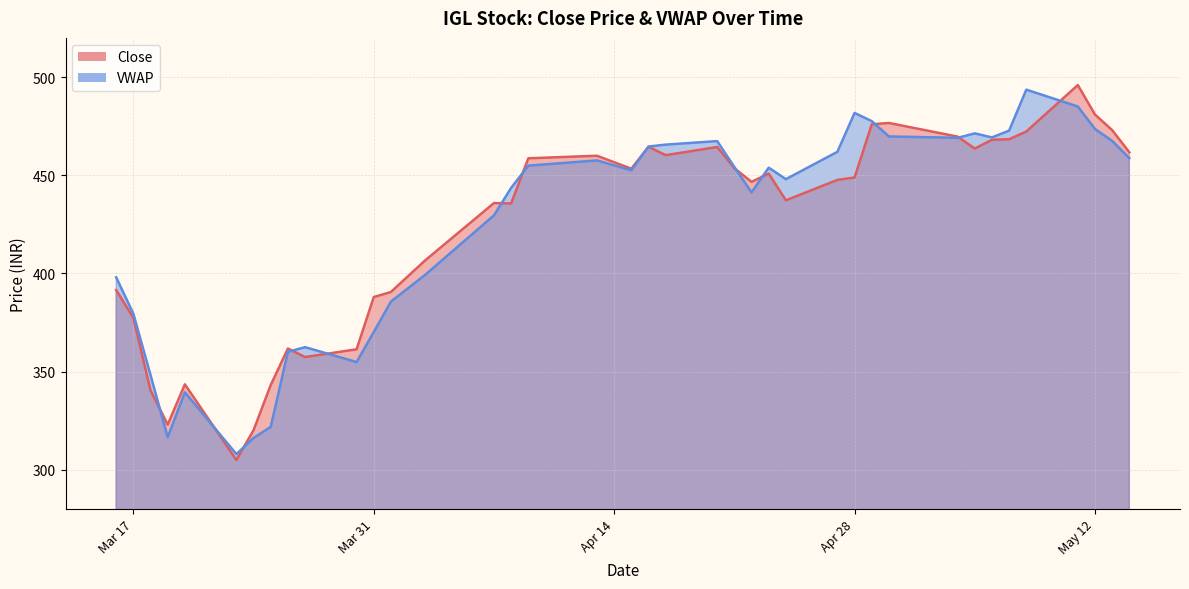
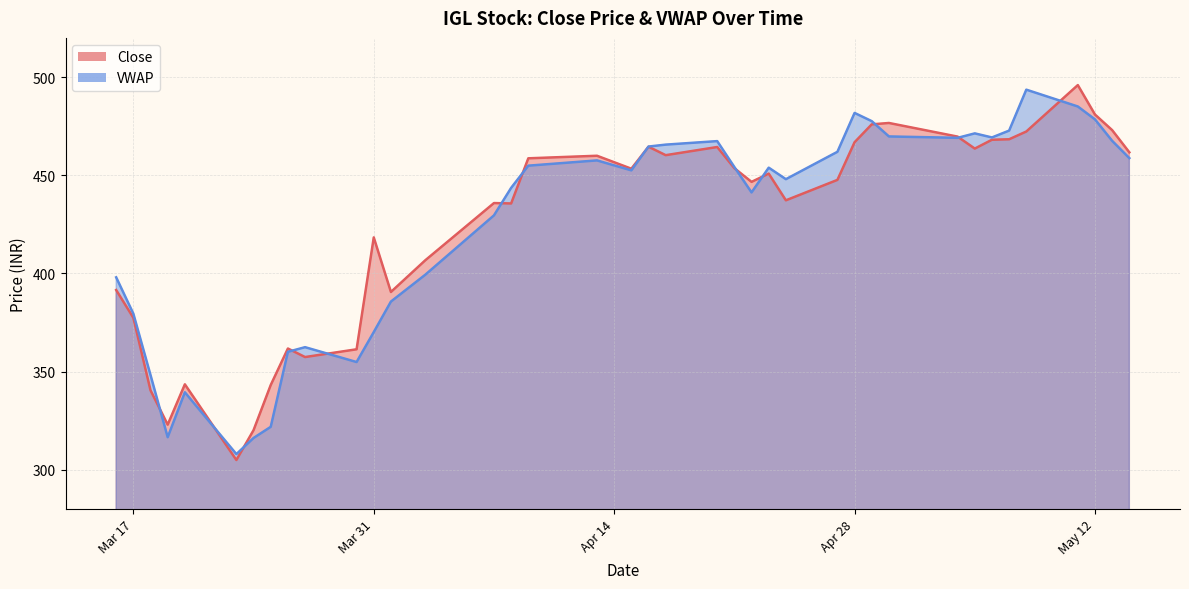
Close, Mar 31: 388 -> 418
Close, Apr 28: 449 -> 467
VWAP, May 12: 474 -> 478
